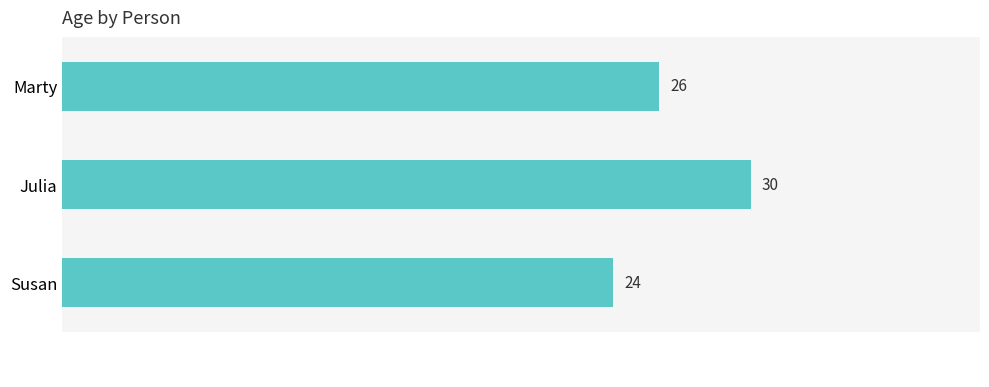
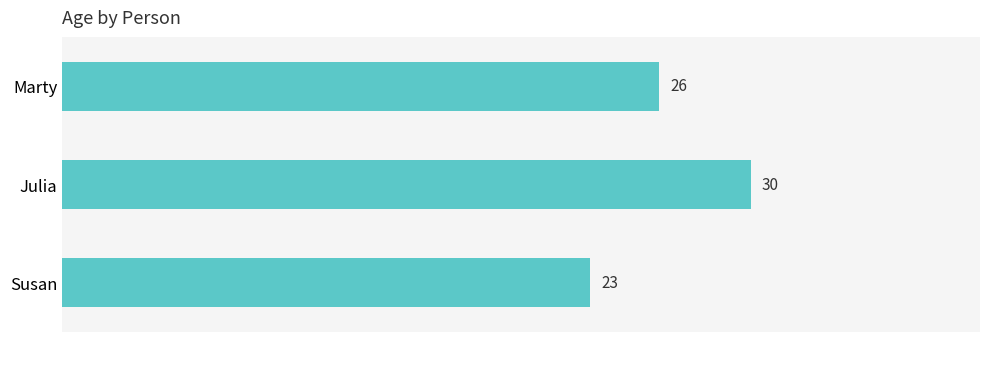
Susan: 24 -> 23
